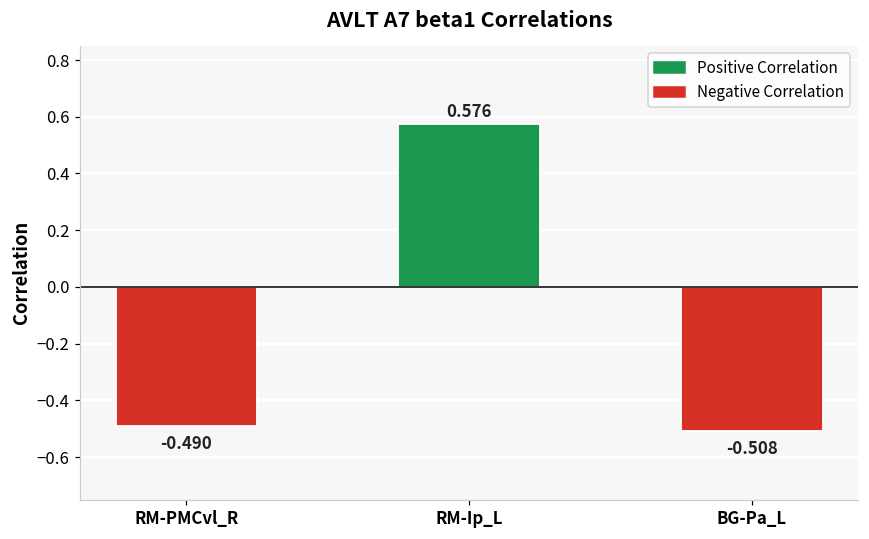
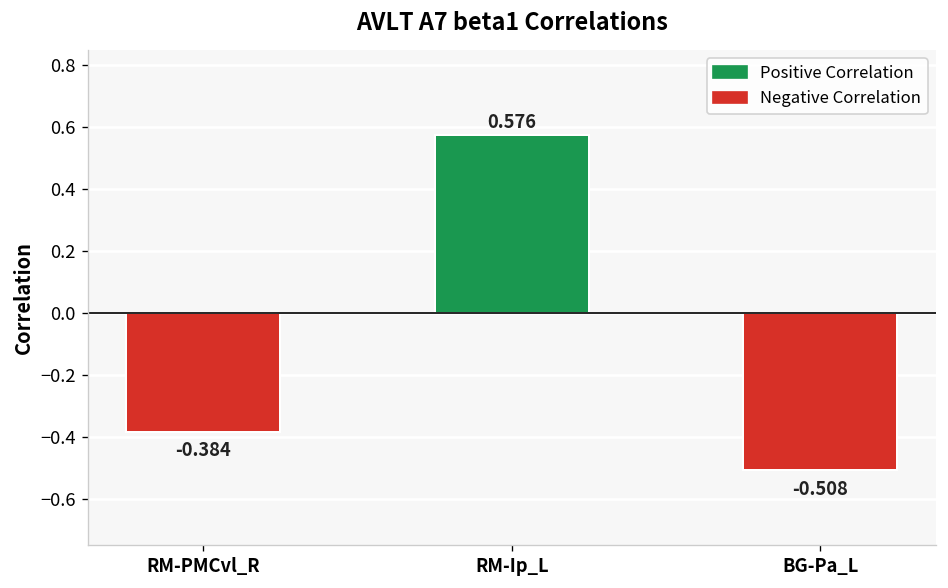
RM-PMCvl_R: -0.490 -> -0.384
